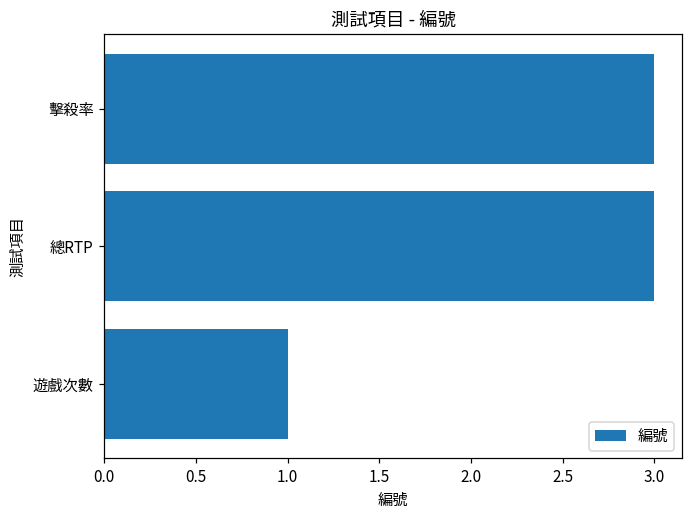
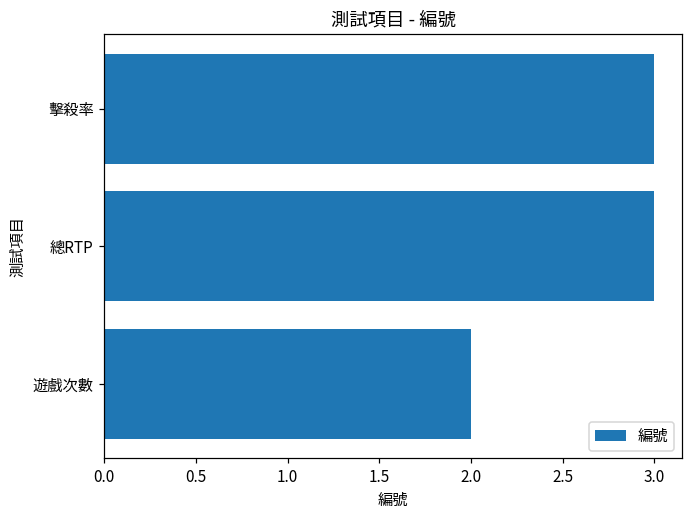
遊戲次數: 1 -> 2
